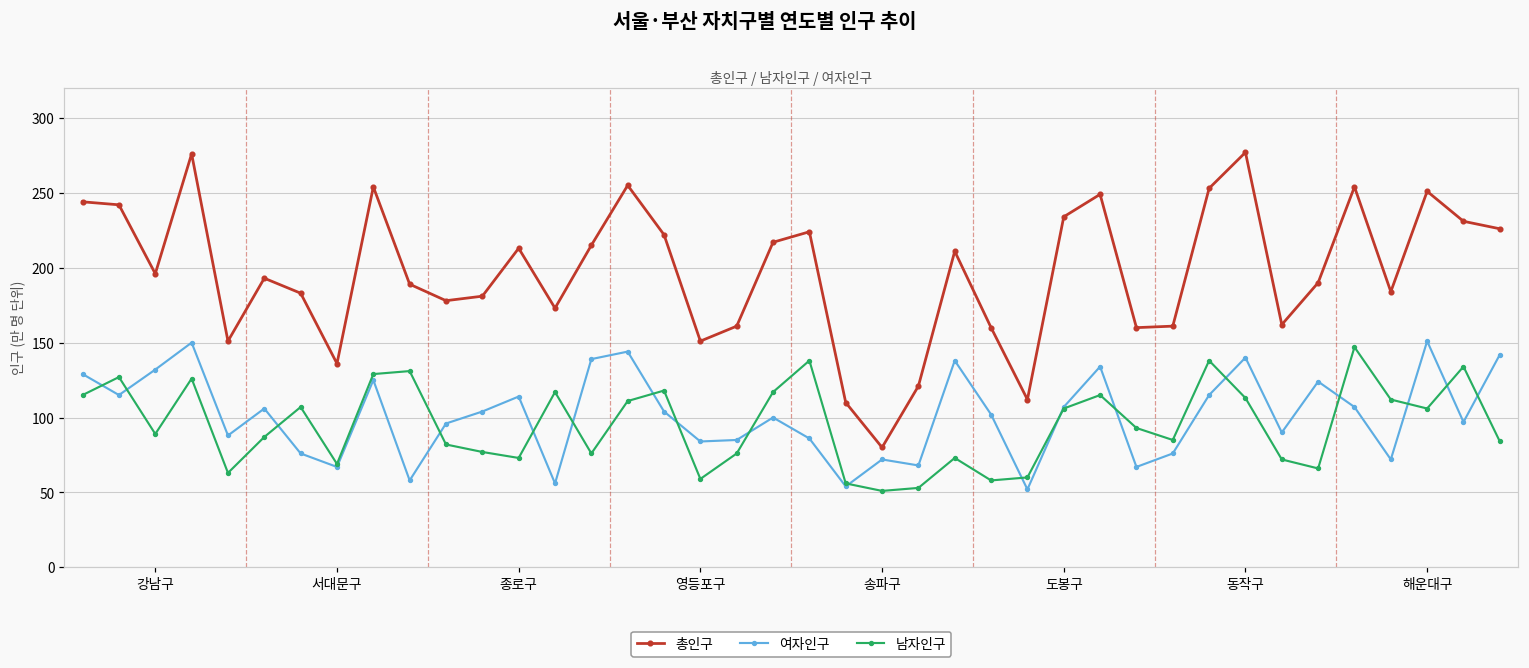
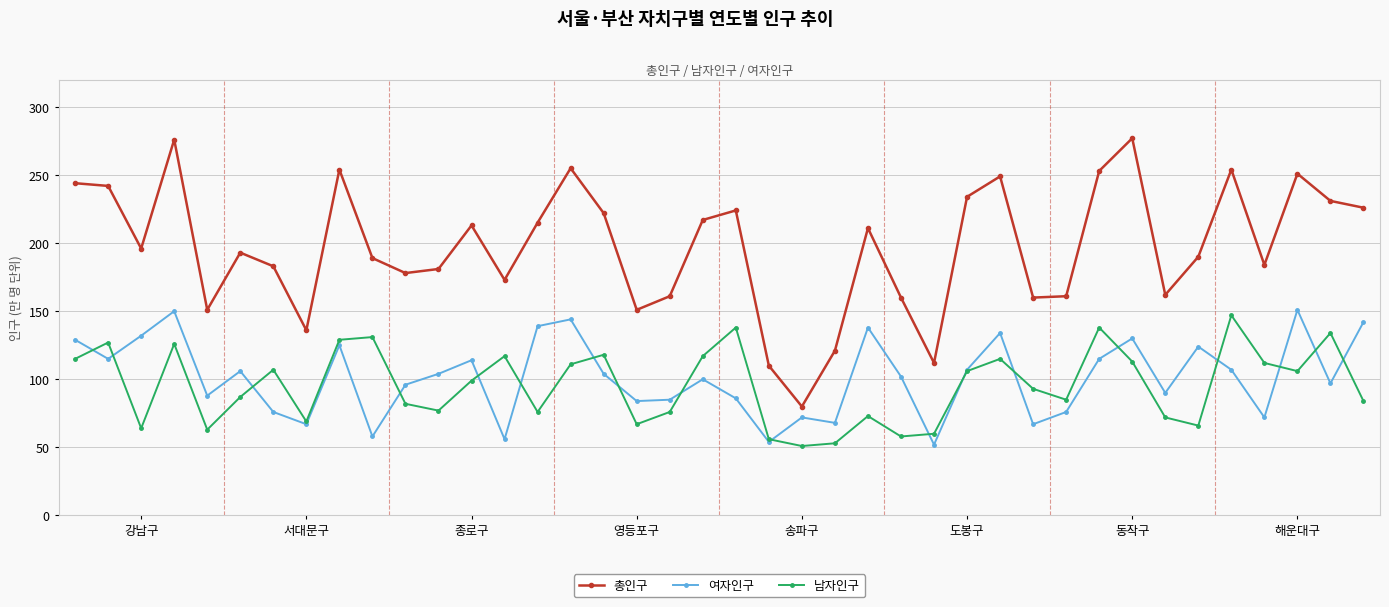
남자인구, 강남구: 89 -> 64
남자인구, 종로구: 73 -> 99
남자인구, 영등포구: 59 -> 67
여자인구, 동작구: 140 -> 130
